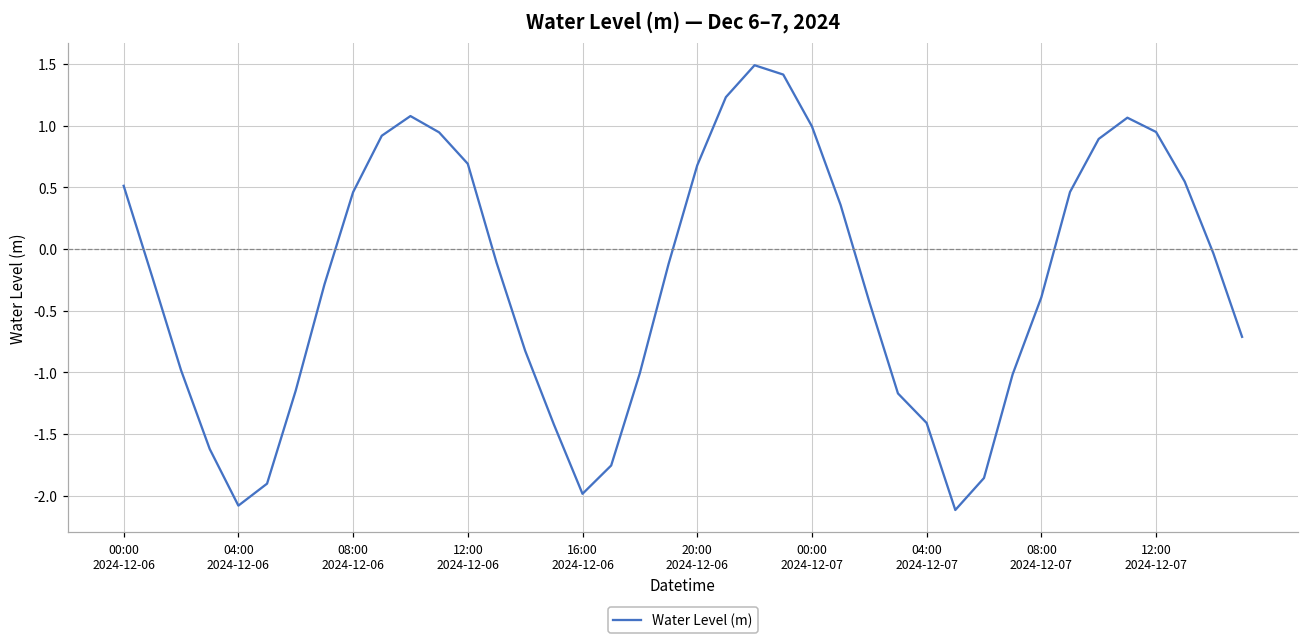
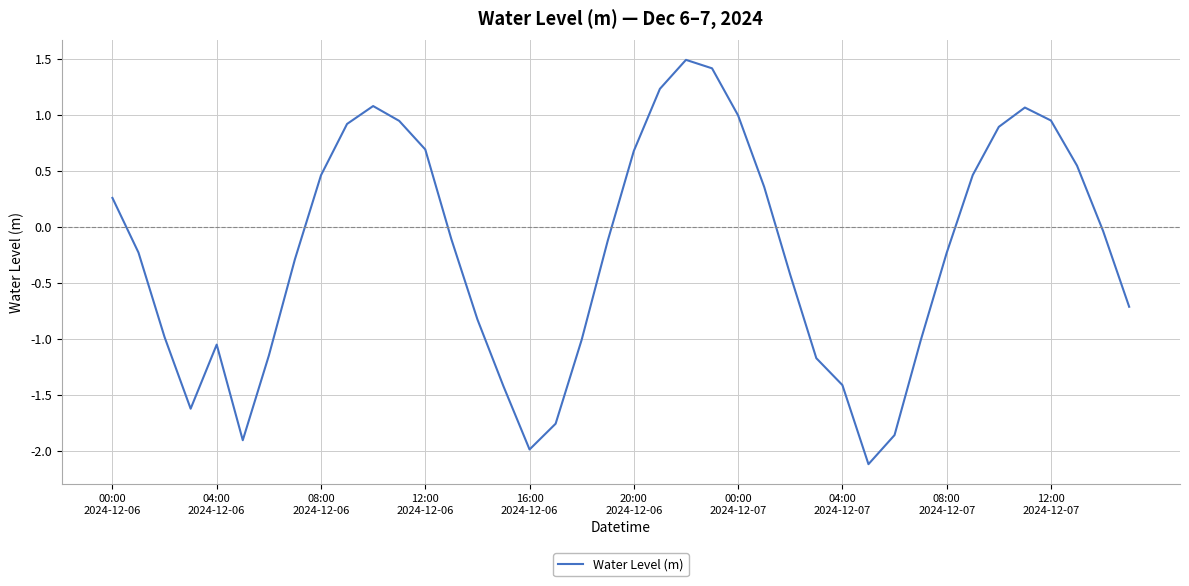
00:00 2024-12-06: 0.51 -> 0.26
04:00 2024-12-06: -2.08 -> -1.05
08:00 2024-12-07: -0.39 -> -0.23
